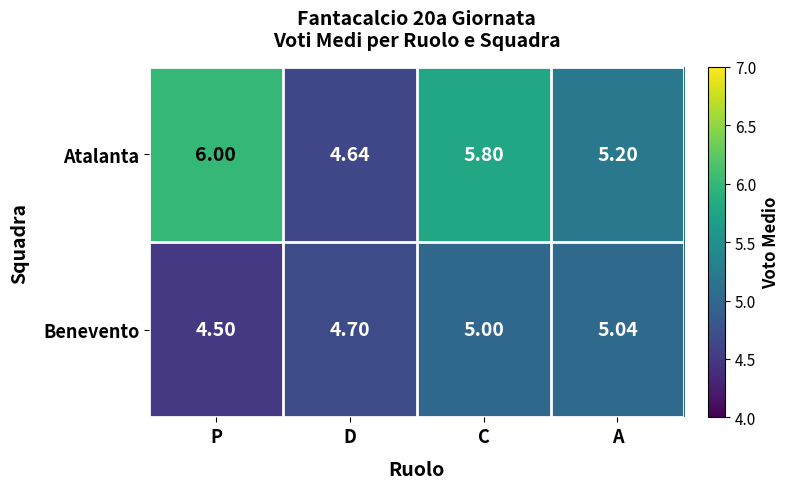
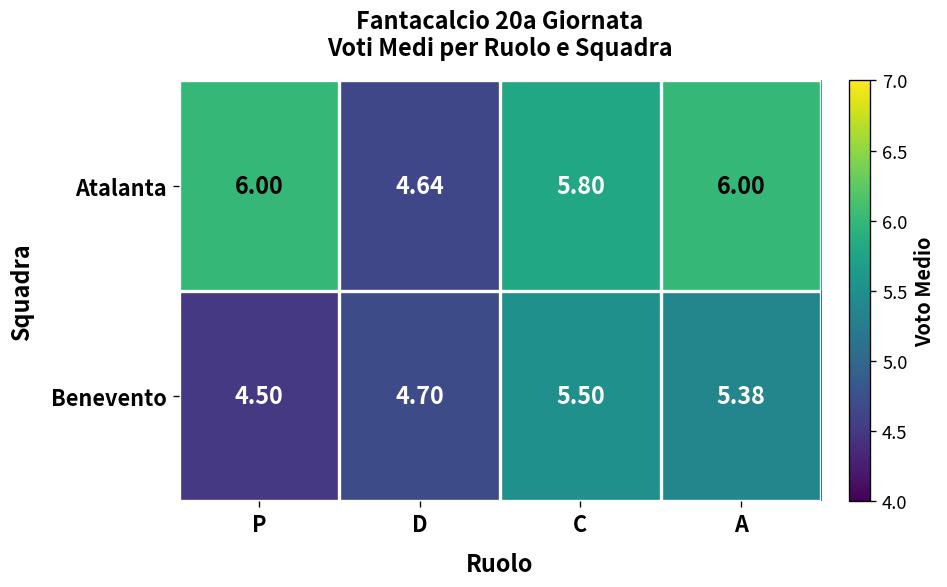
Atalanta, A: 5.20 -> 6.00
Benevento, C: 5.00 -> 5.50
Benevento, A: 5.04 -> 5.38
